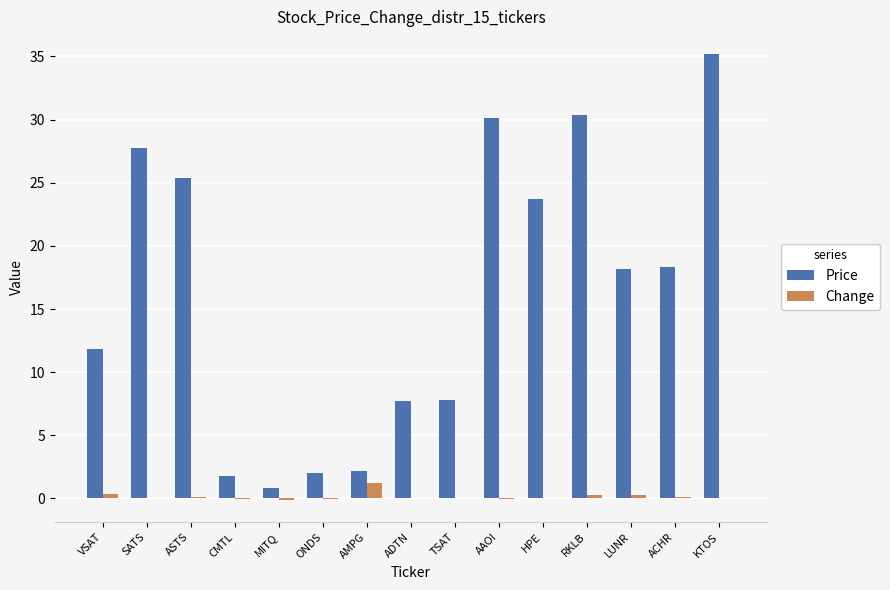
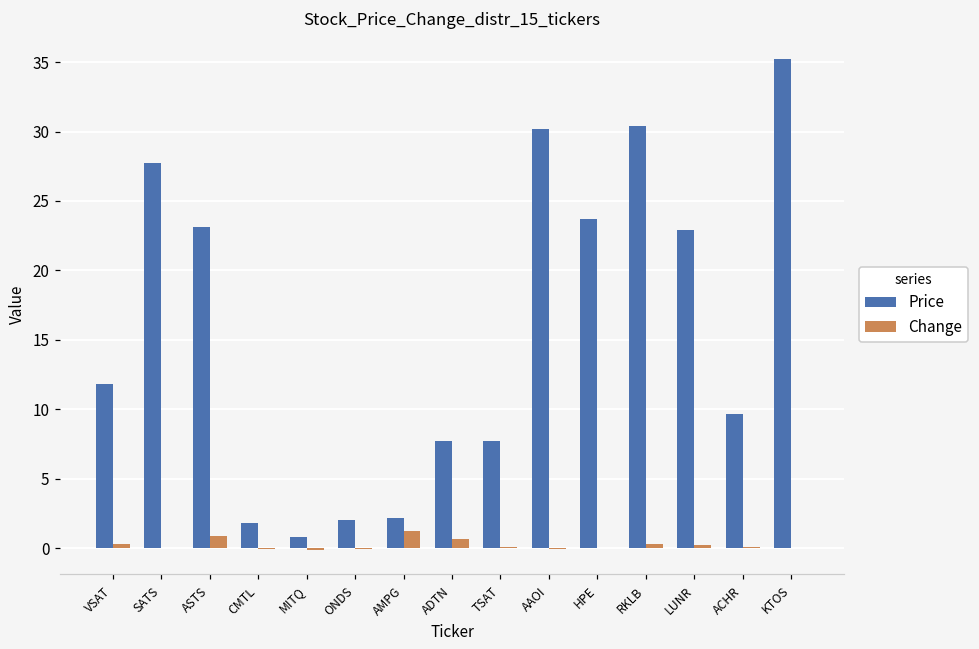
Price, ASTS: 25.4 -> 23.1
Change, ASTS: 0.1 -> 0.9
Change, ADTN: 0.0 -> 0.7
Price, LUNR: 18.2 -> 22.9
Price, ACHR: 18.3 -> 9.7
